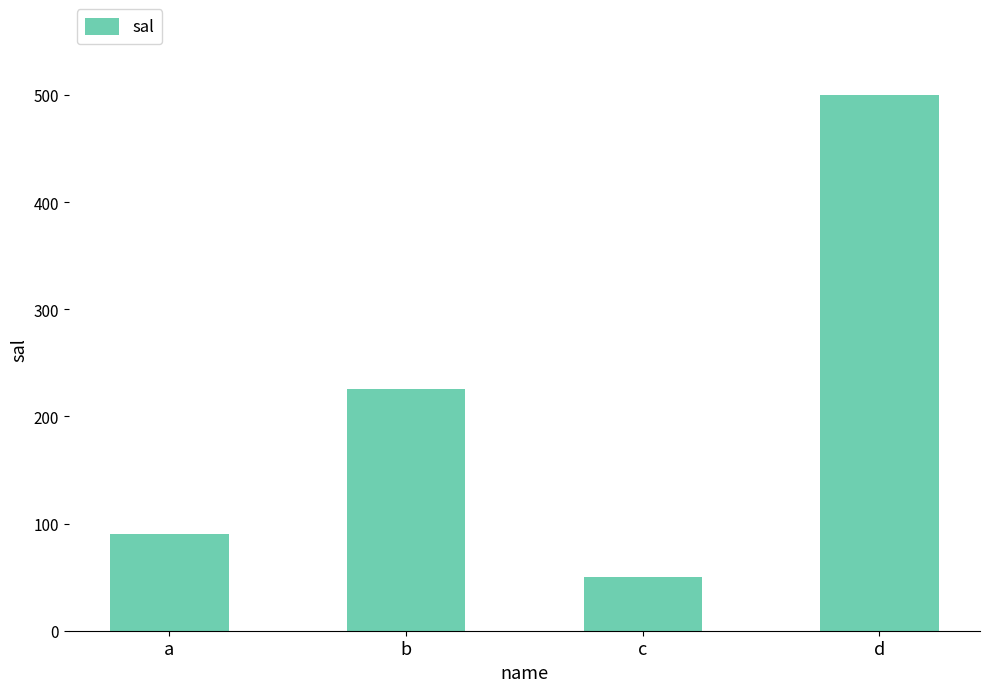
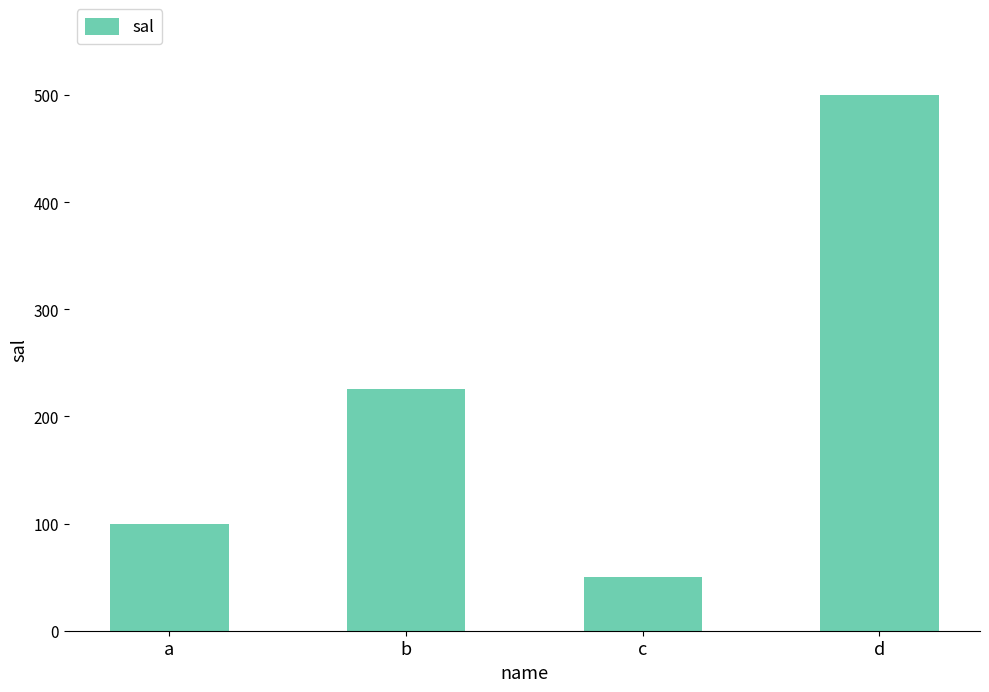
a: 90 -> 100
